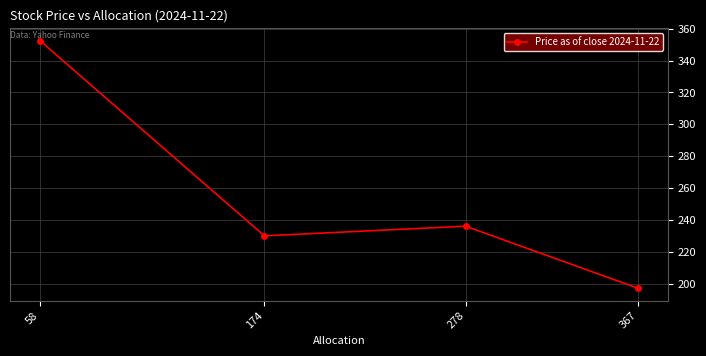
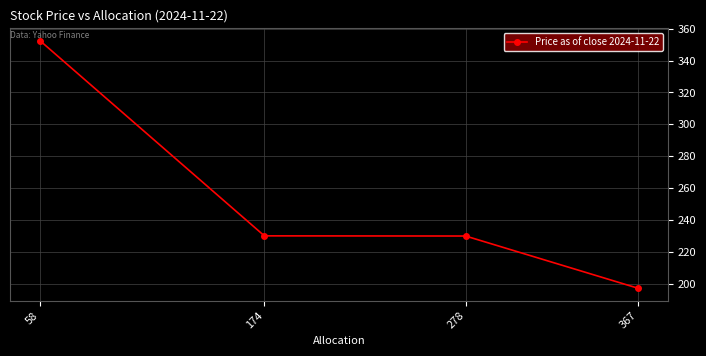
278: 236 -> 230
